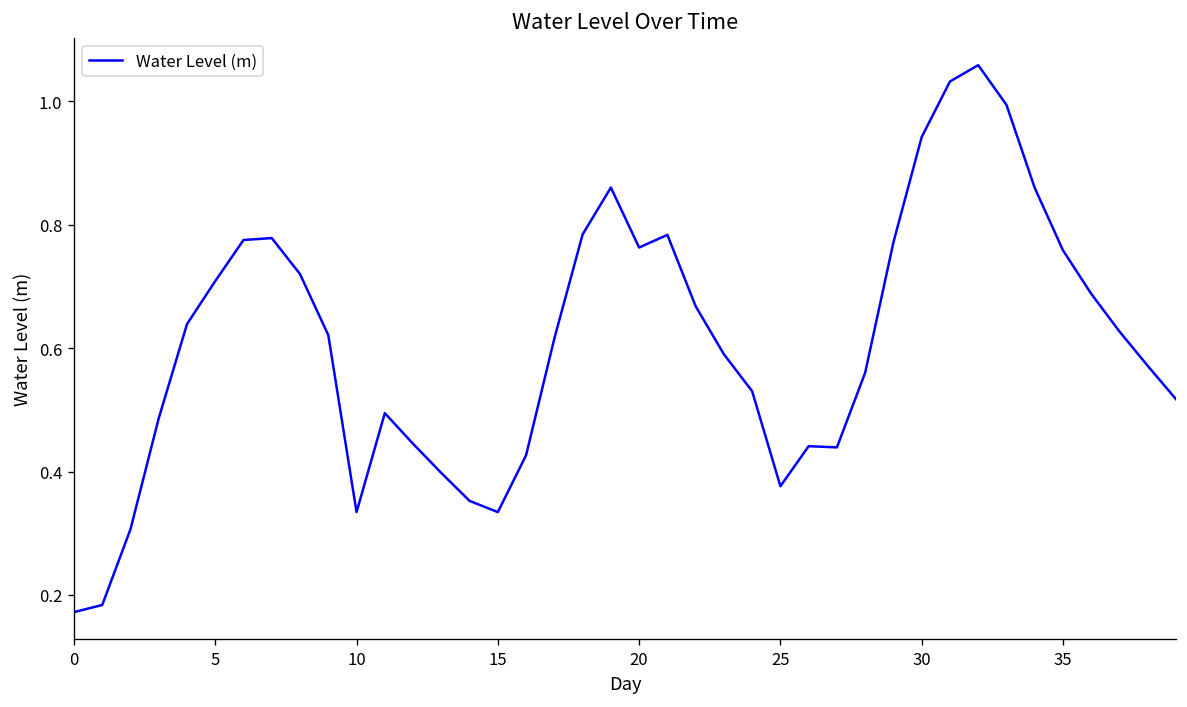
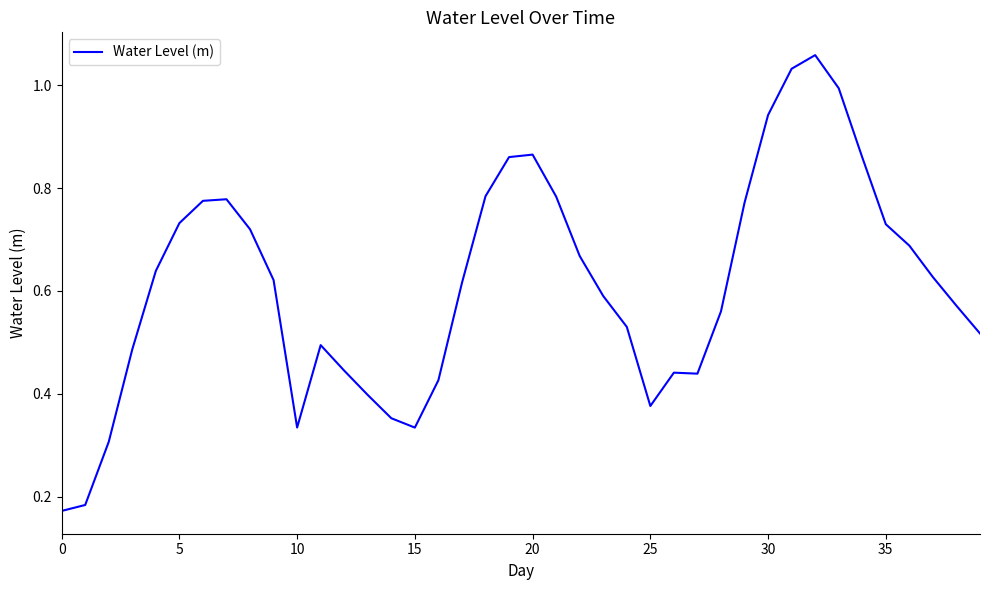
5: 0.71 -> 0.73
20: 0.76 -> 0.87
35: 0.76 -> 0.73
